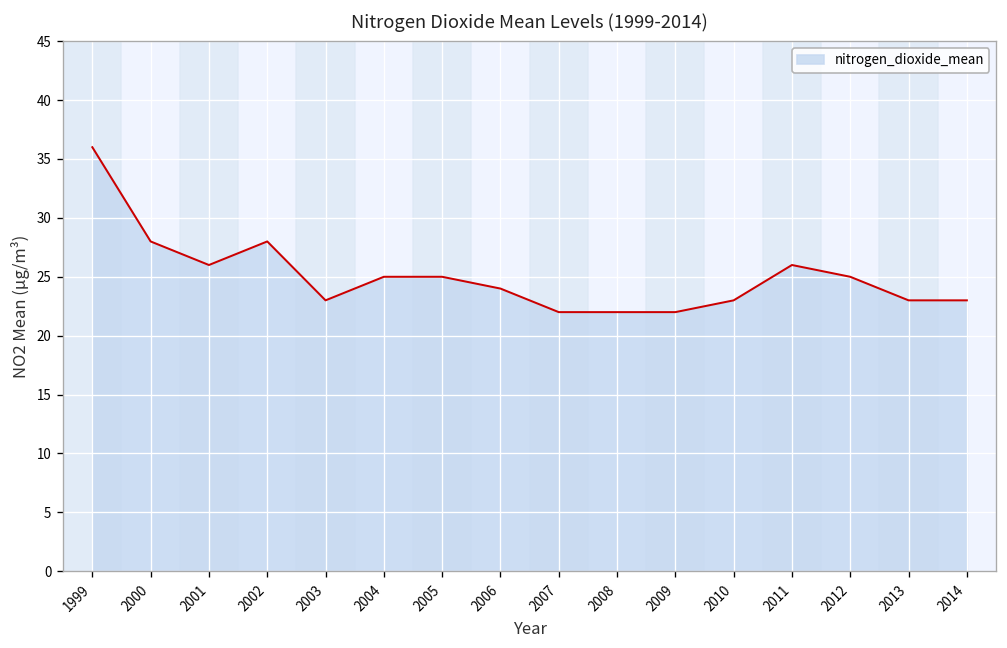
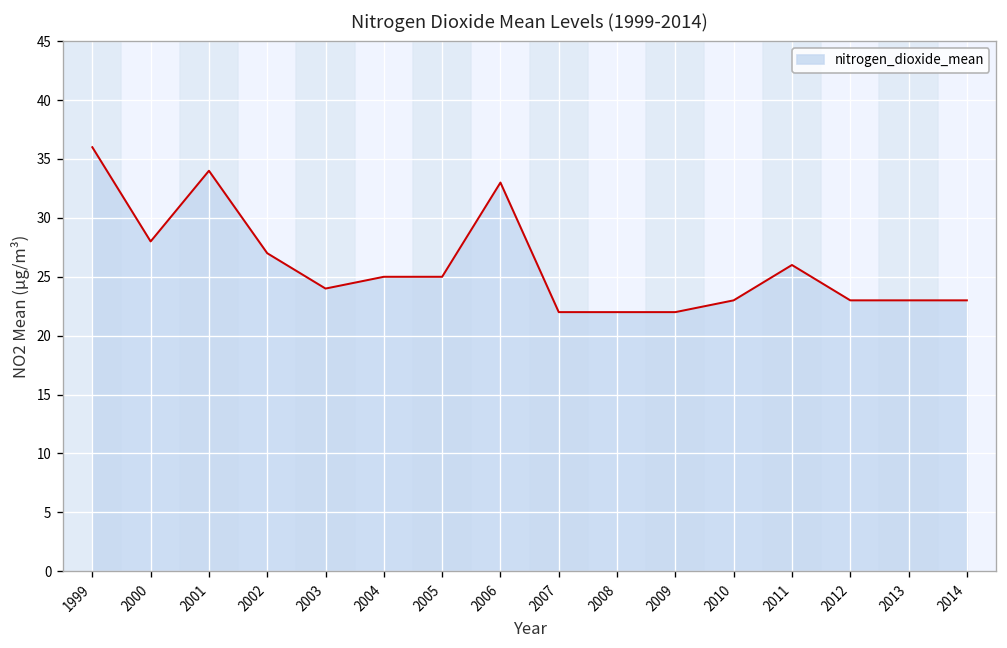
2001: 26 -> 34
2002: 28 -> 27
2003: 23 -> 24
2006: 24 -> 33
2012: 25 -> 23
